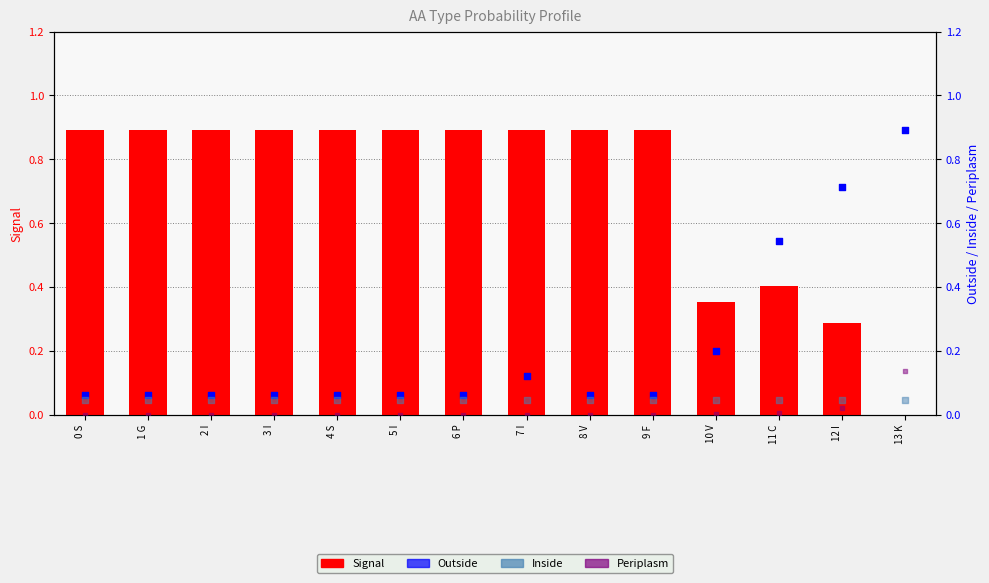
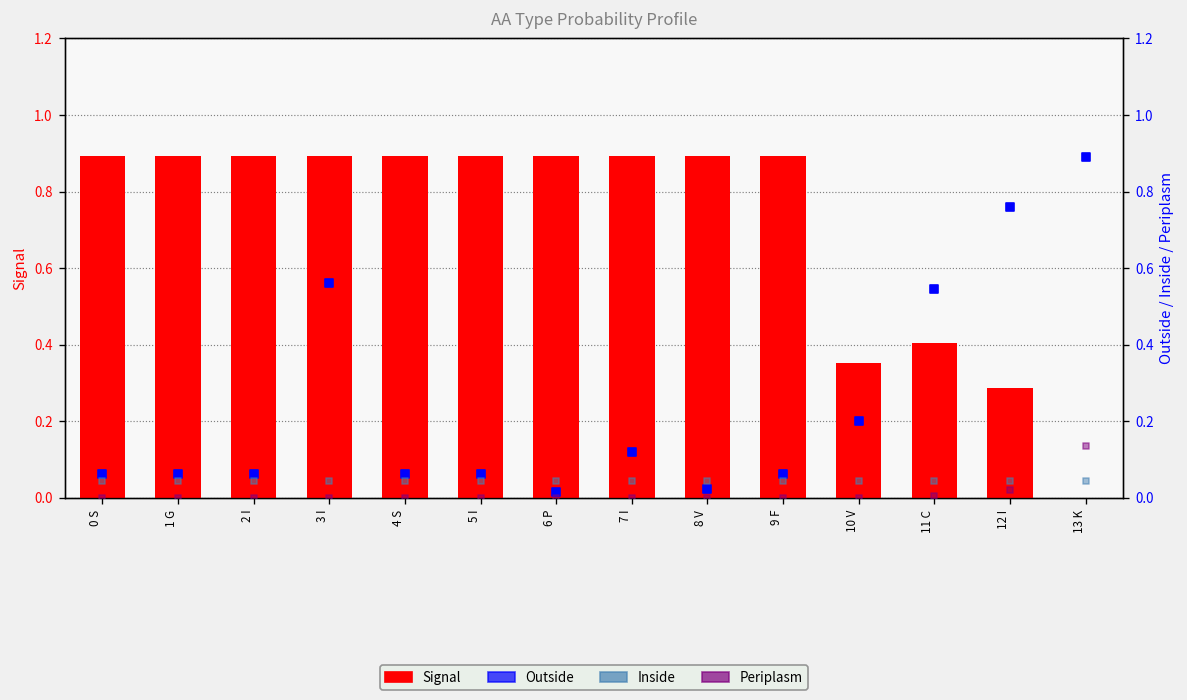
Outside, 3 I: 0.06 -> 0.56
Outside, 6 P: 0.06 -> 0.01
Outside, 8 V: 0.06 -> 0.02
Outside, 12 I: 0.71 -> 0.76
